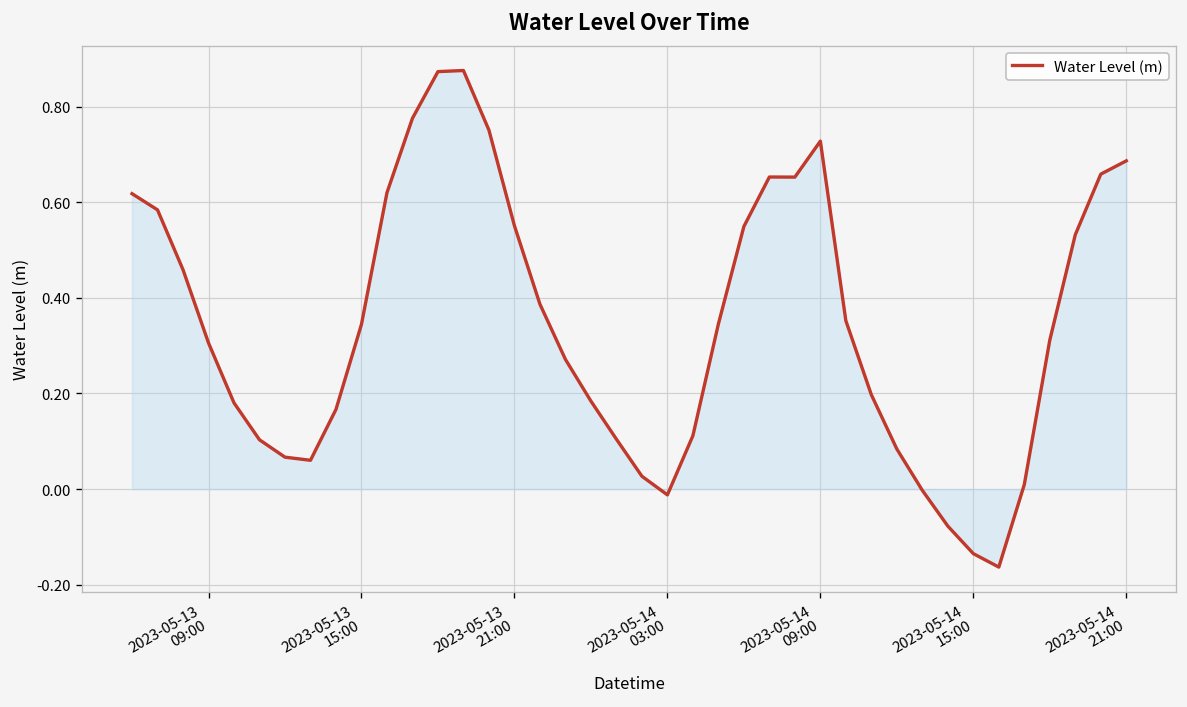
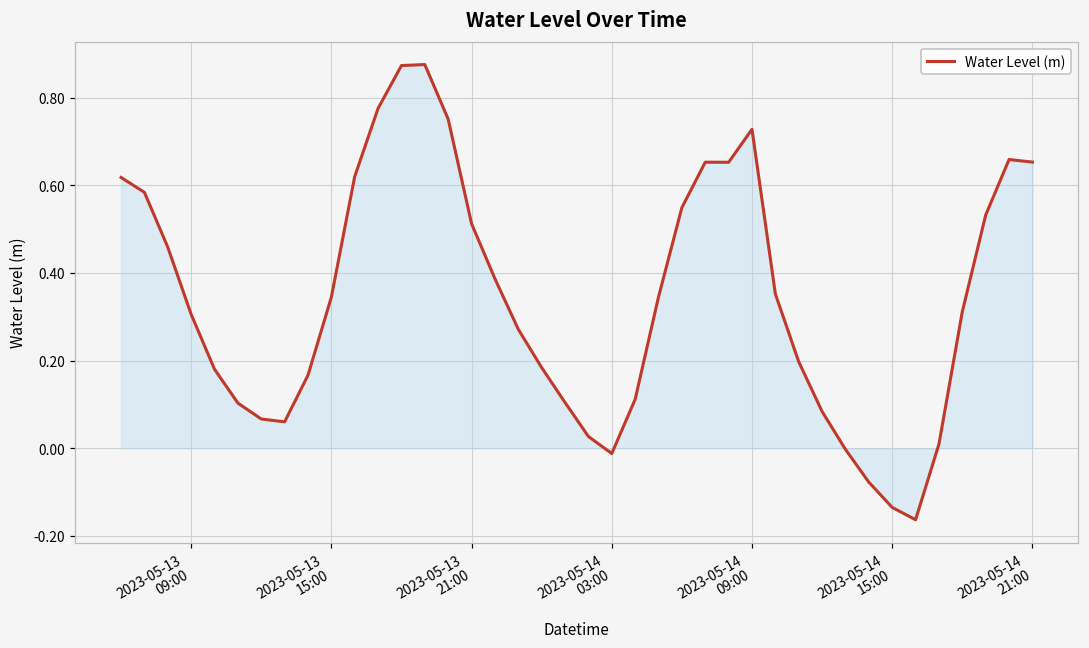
Water Level (m), 2023-05-13 21:00: 0.55 -> 0.51
Water Level (m), 2023-05-14 21:00: 0.69 -> 0.65
